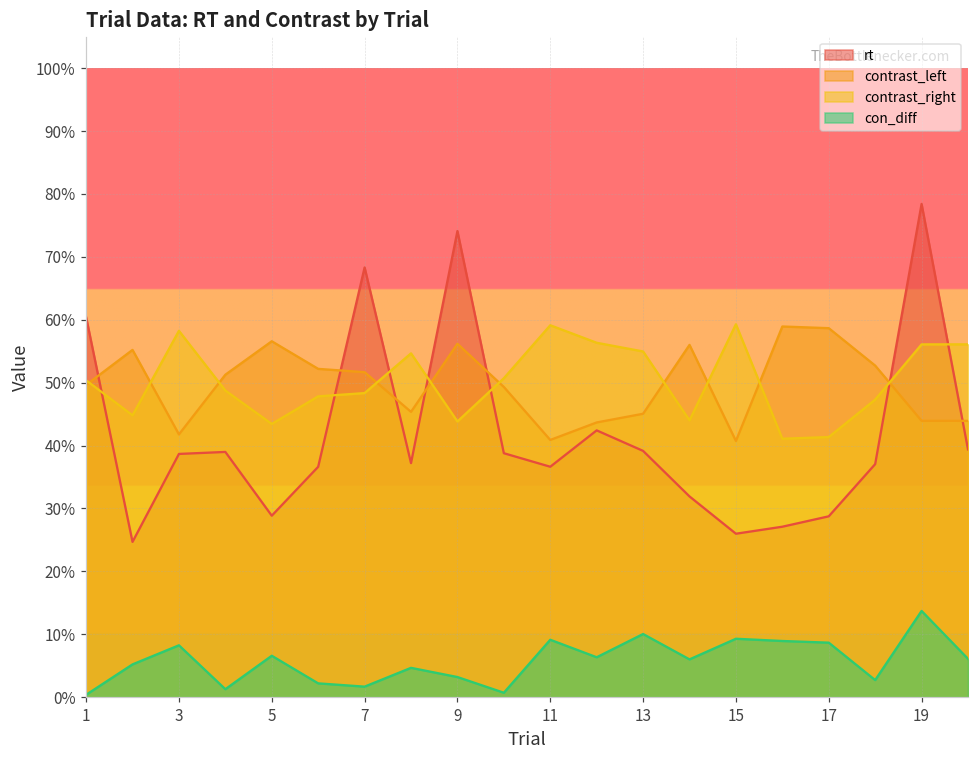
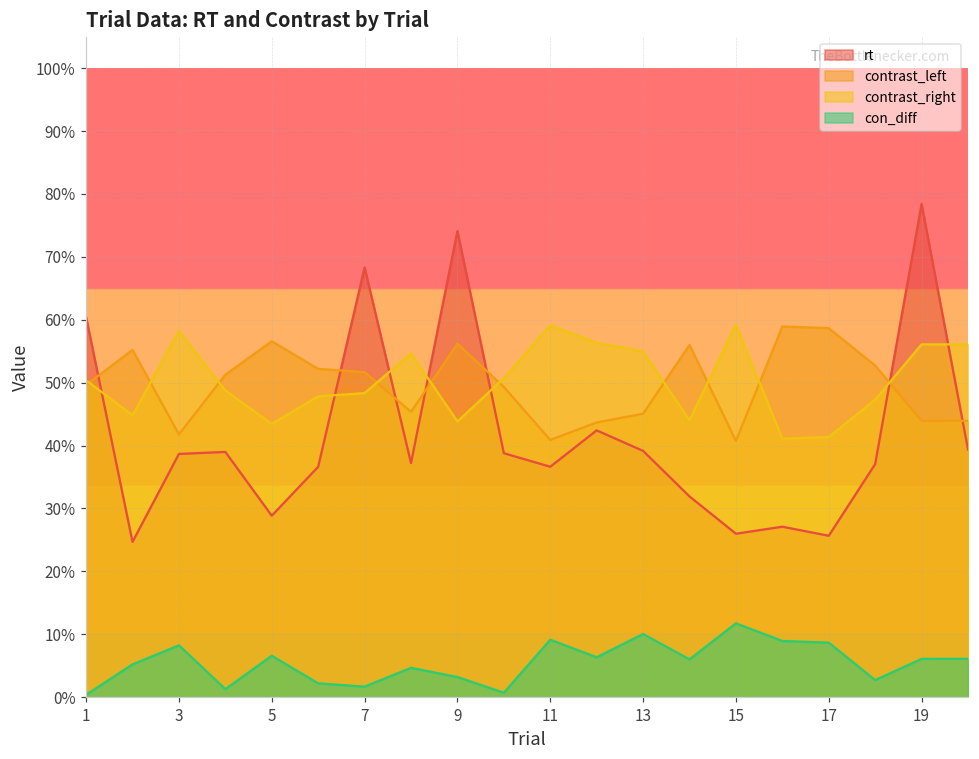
con_diff, 15: 9% -> 12%
rt, 17: 29% -> 26%
con_diff, 19: 14% -> 6%
